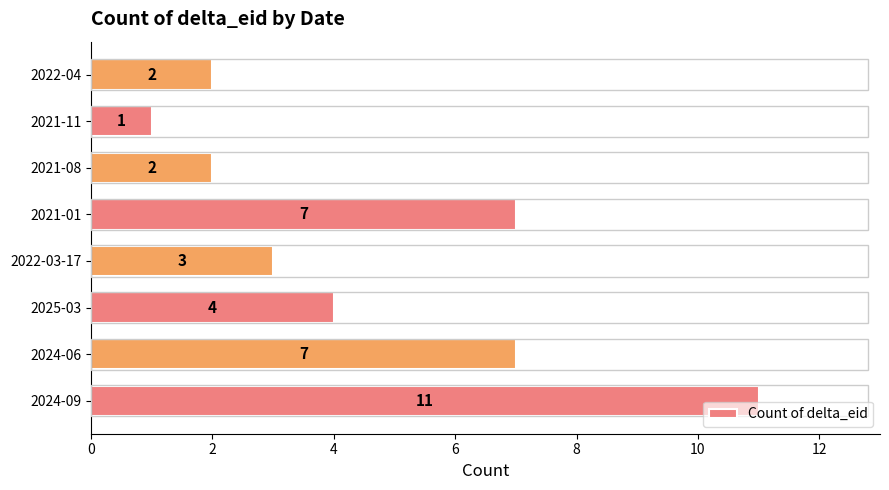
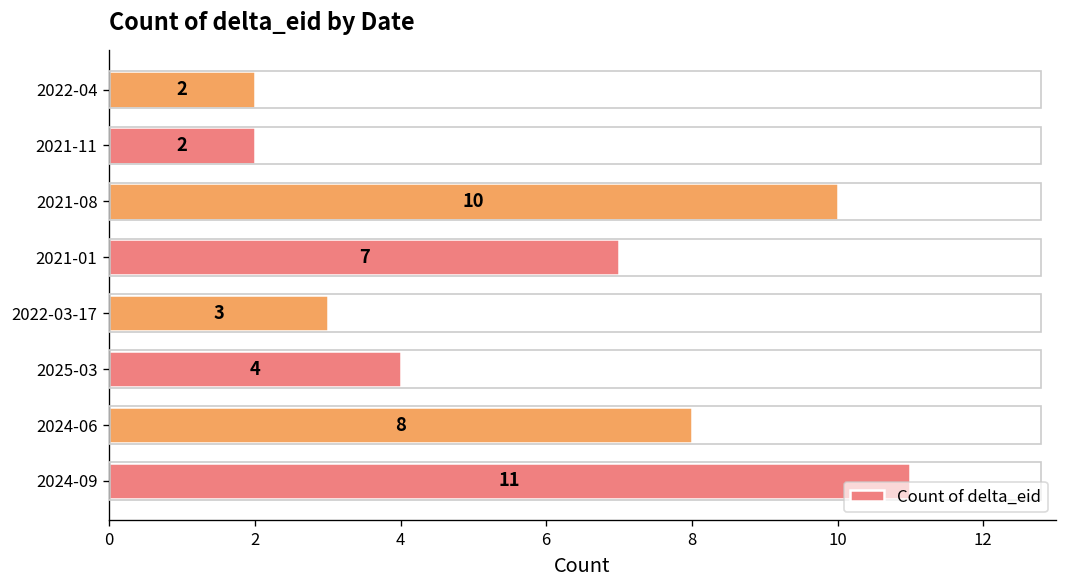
2021-11: 1 -> 2
2021-08: 2 -> 10
2024-06: 7 -> 8
